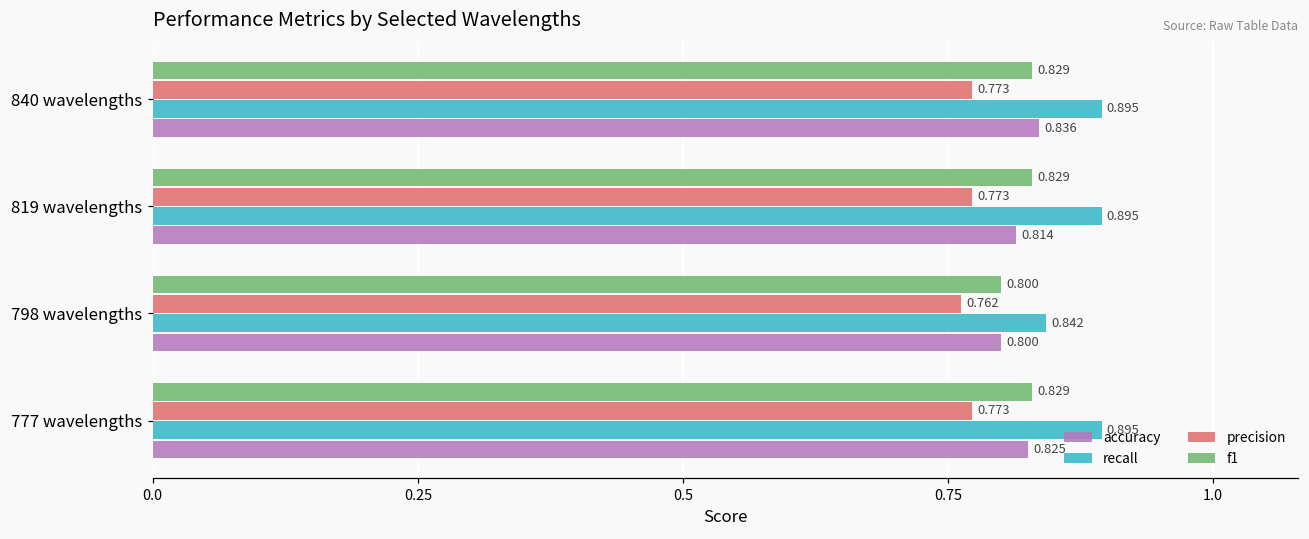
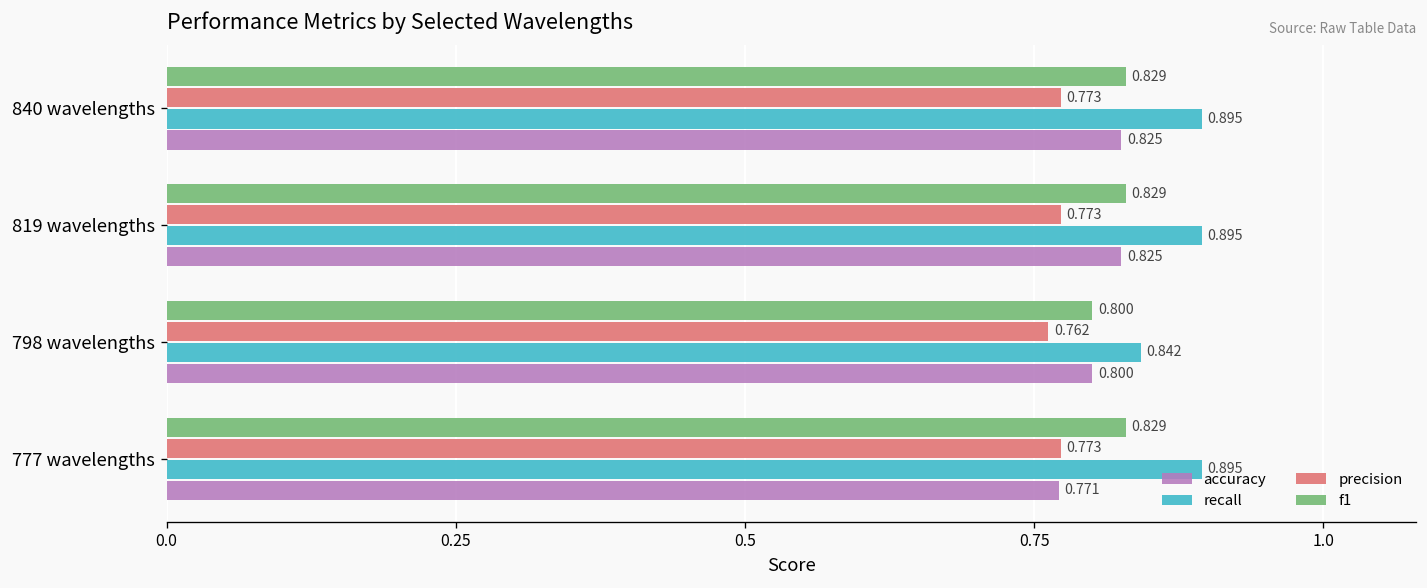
accuracy, 840 wavelengths: 0.836 -> 0.825
accuracy, 819 wavelengths: 0.814 -> 0.825
accuracy, 777 wavelengths: 0.825 -> 0.771
